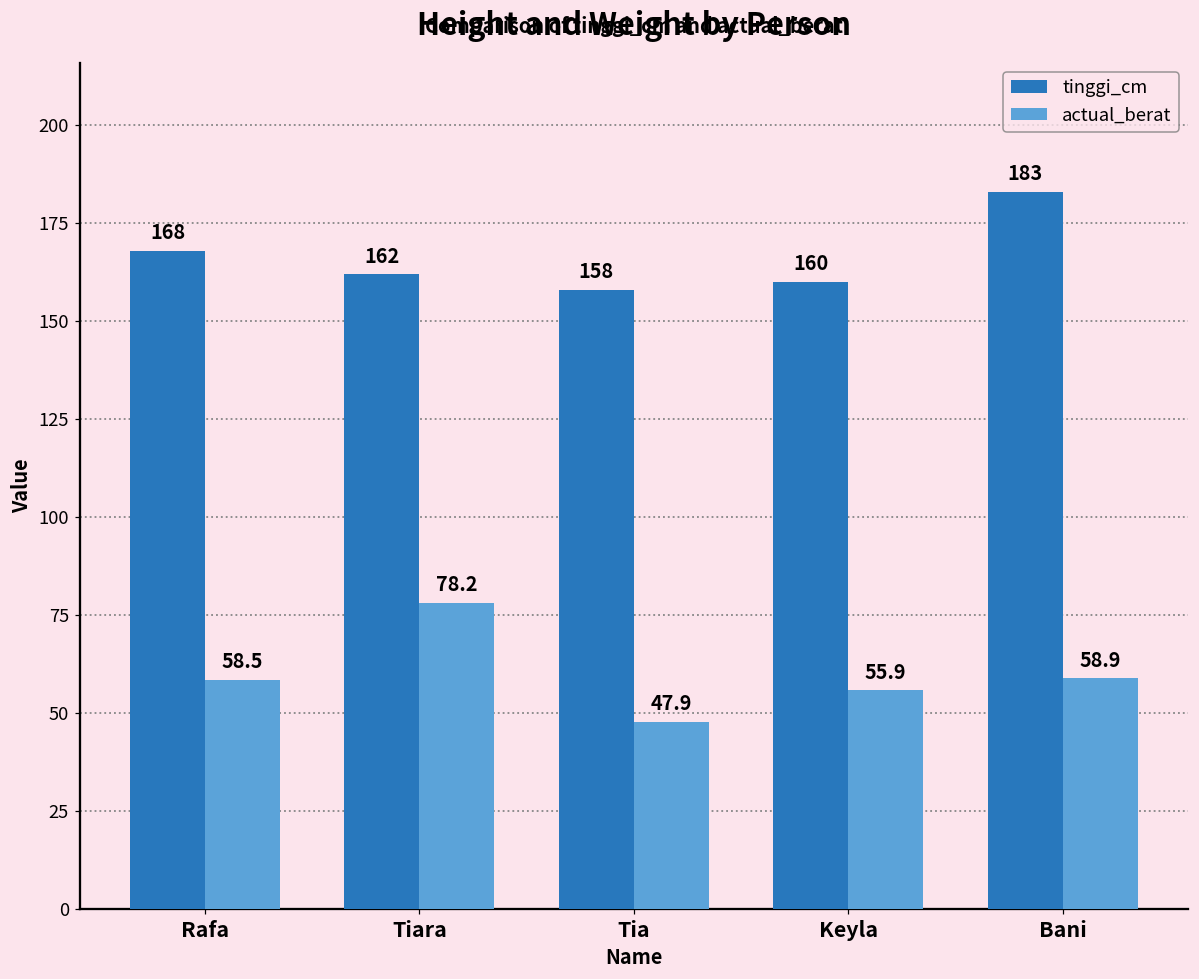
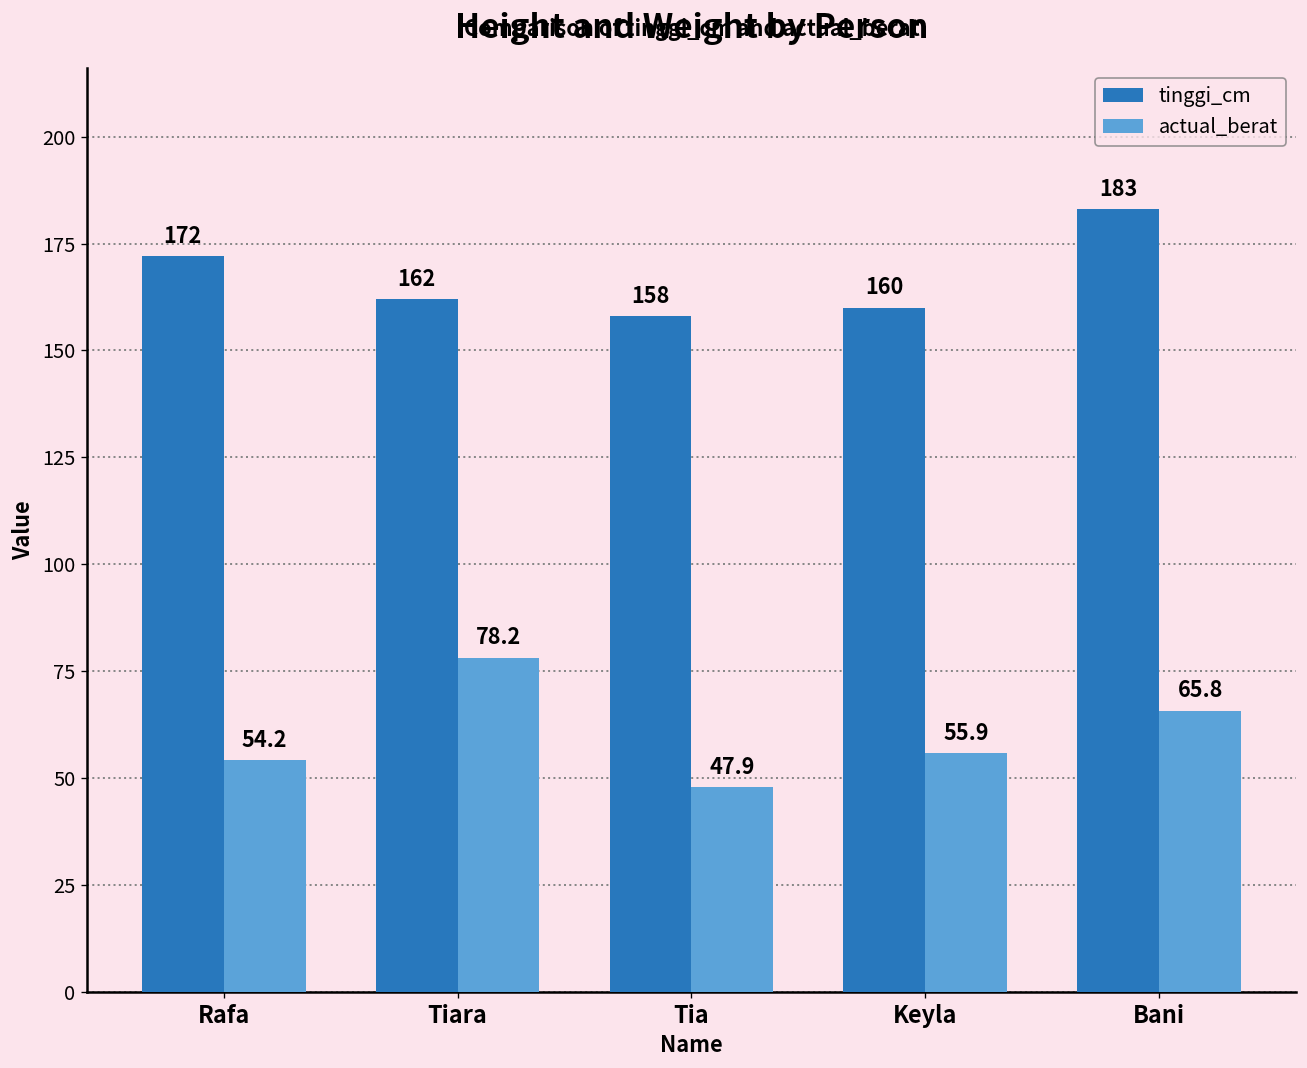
tinggi_cm, Rafa: 168 -> 172
actual_berat, Rafa: 58.5 -> 54.2
actual_berat, Bani: 58.9 -> 65.8
